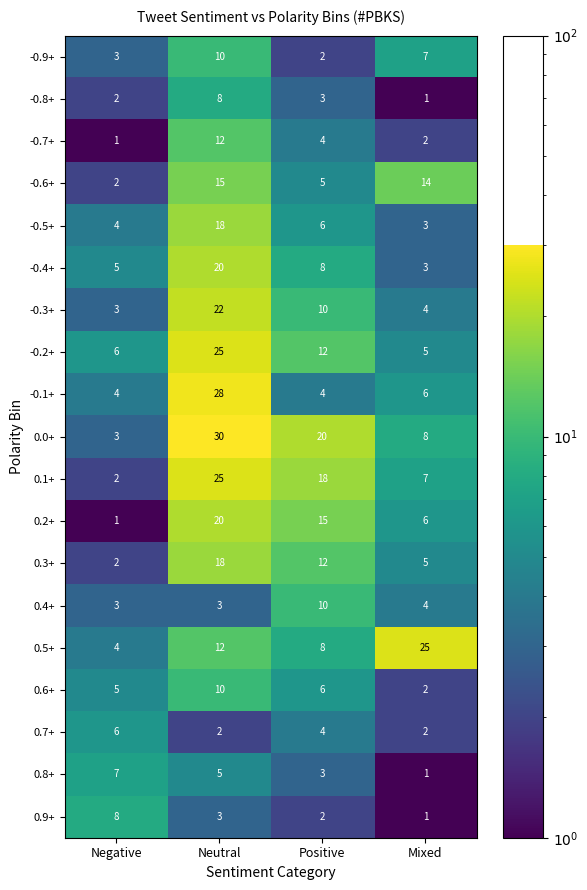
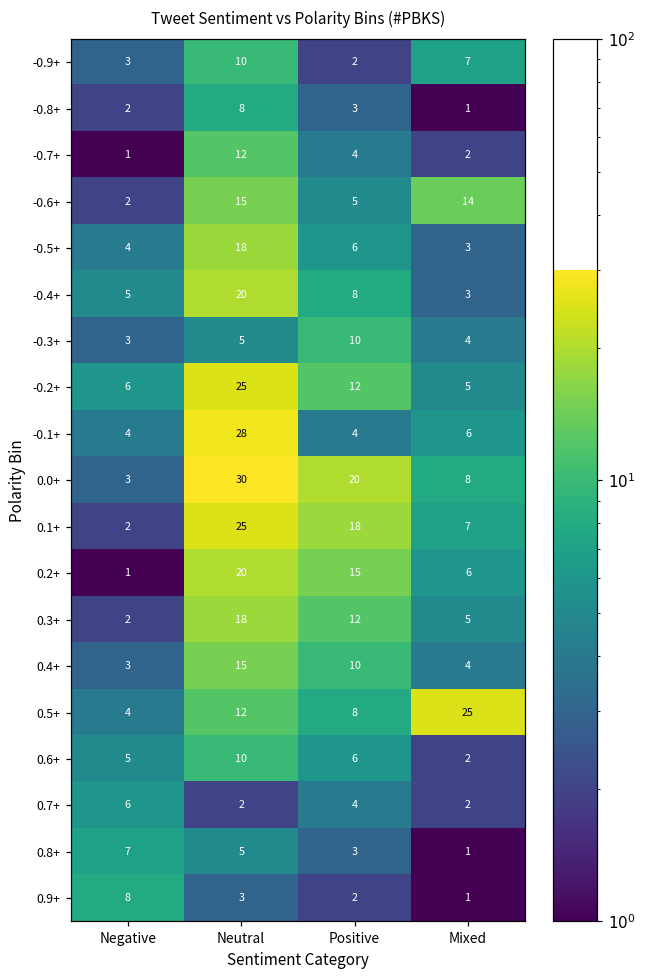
-0.3+, Neutral: 22 -> 5
0.4+, Neutral: 3 -> 15
